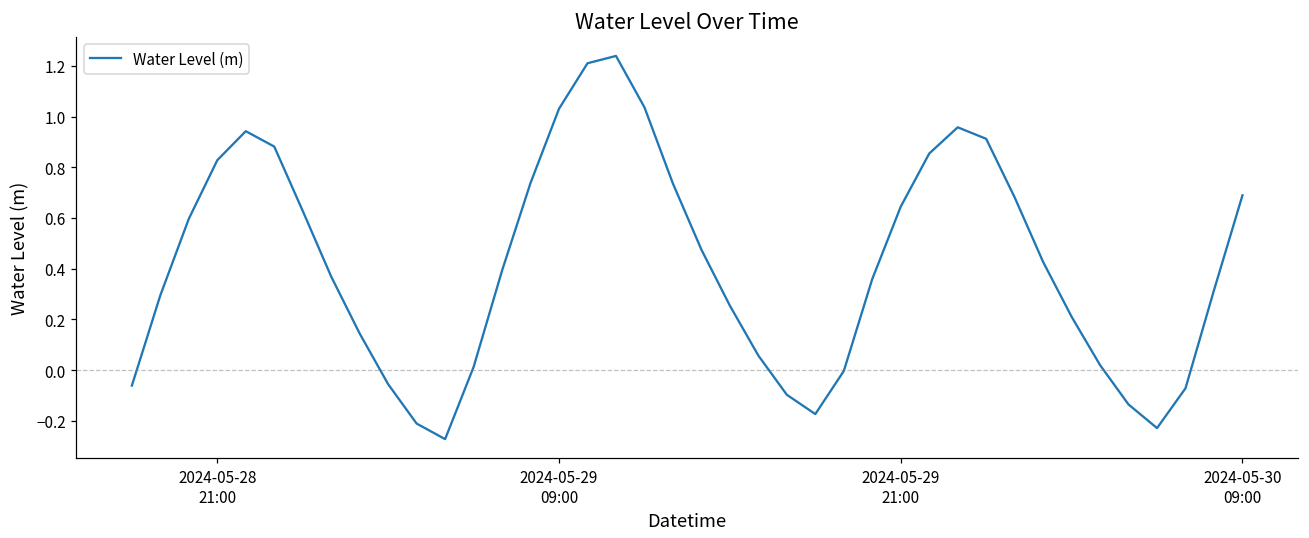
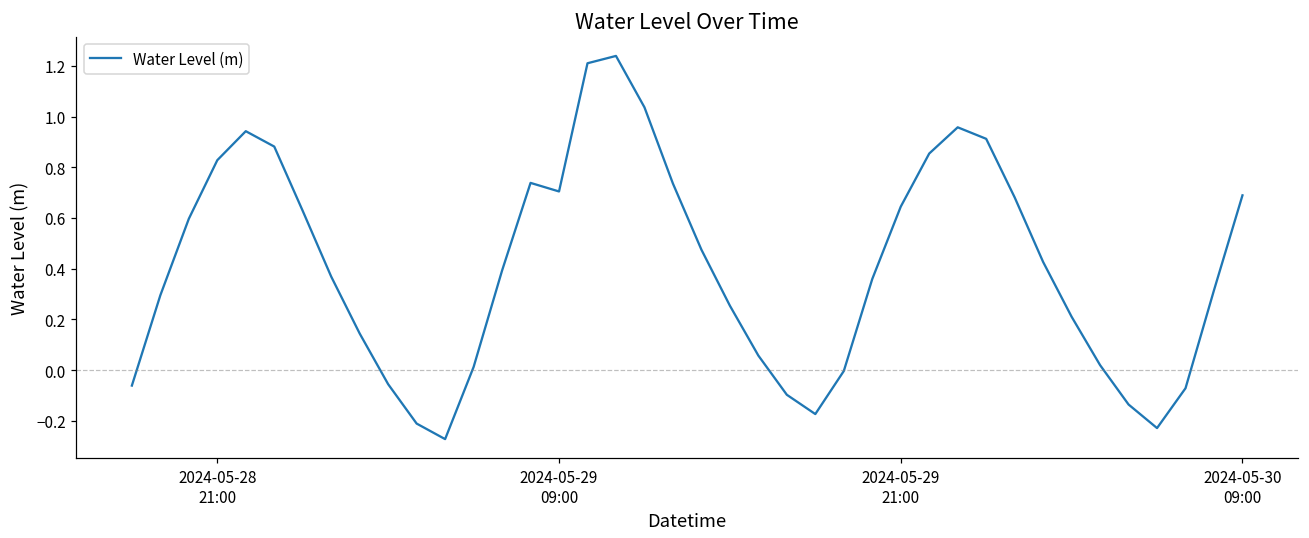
2024-05-29 09:00: 1.03 -> 0.70
